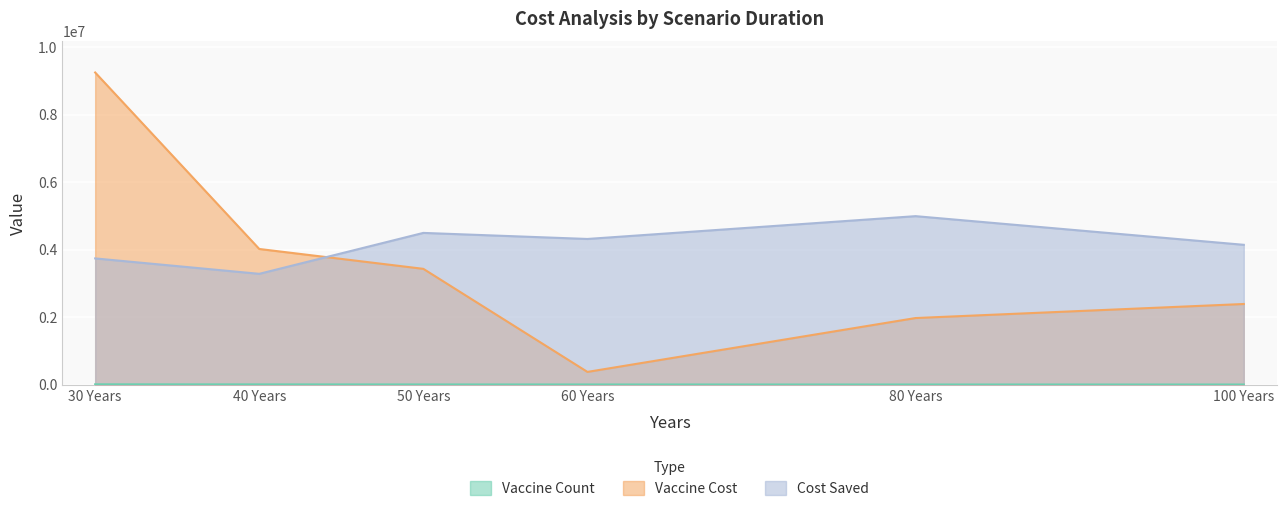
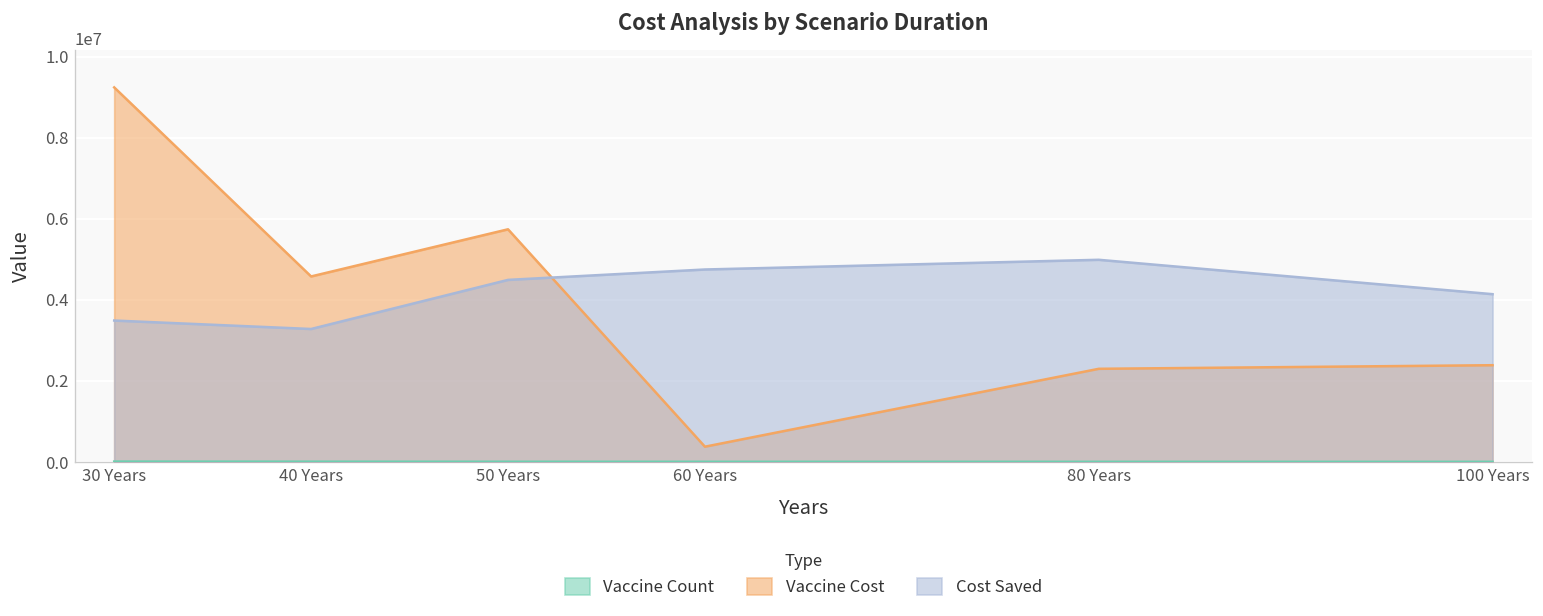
Cost Saved, 30 Years: 3700000 -> 3500000
Vaccine Cost, 40 Years: 4000000 -> 4600000
Vaccine Cost, 50 Years: 3400000 -> 5700000
Cost Saved, 60 Years: 4300000 -> 4800000
Vaccine Cost, 80 Years: 2000000 -> 2300000
